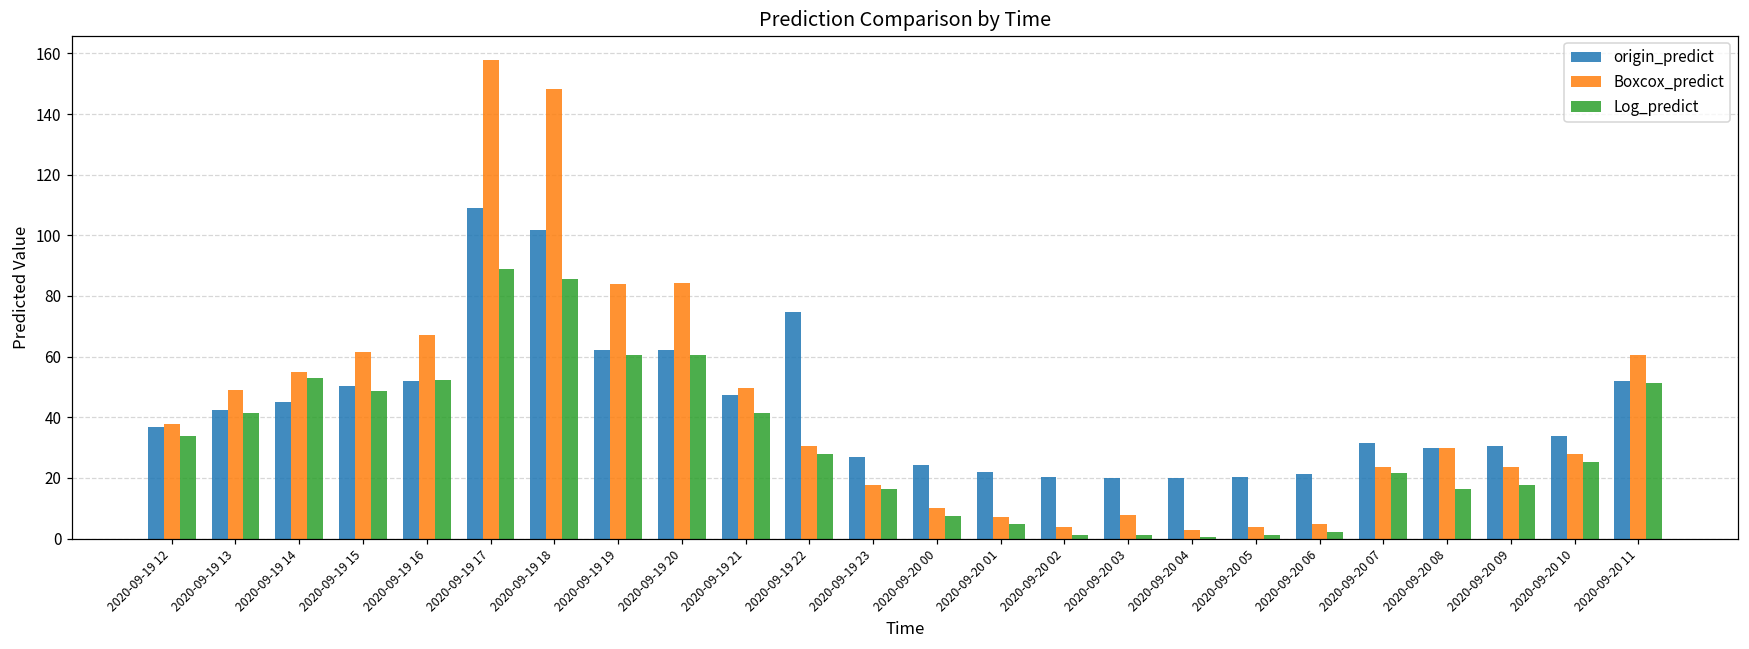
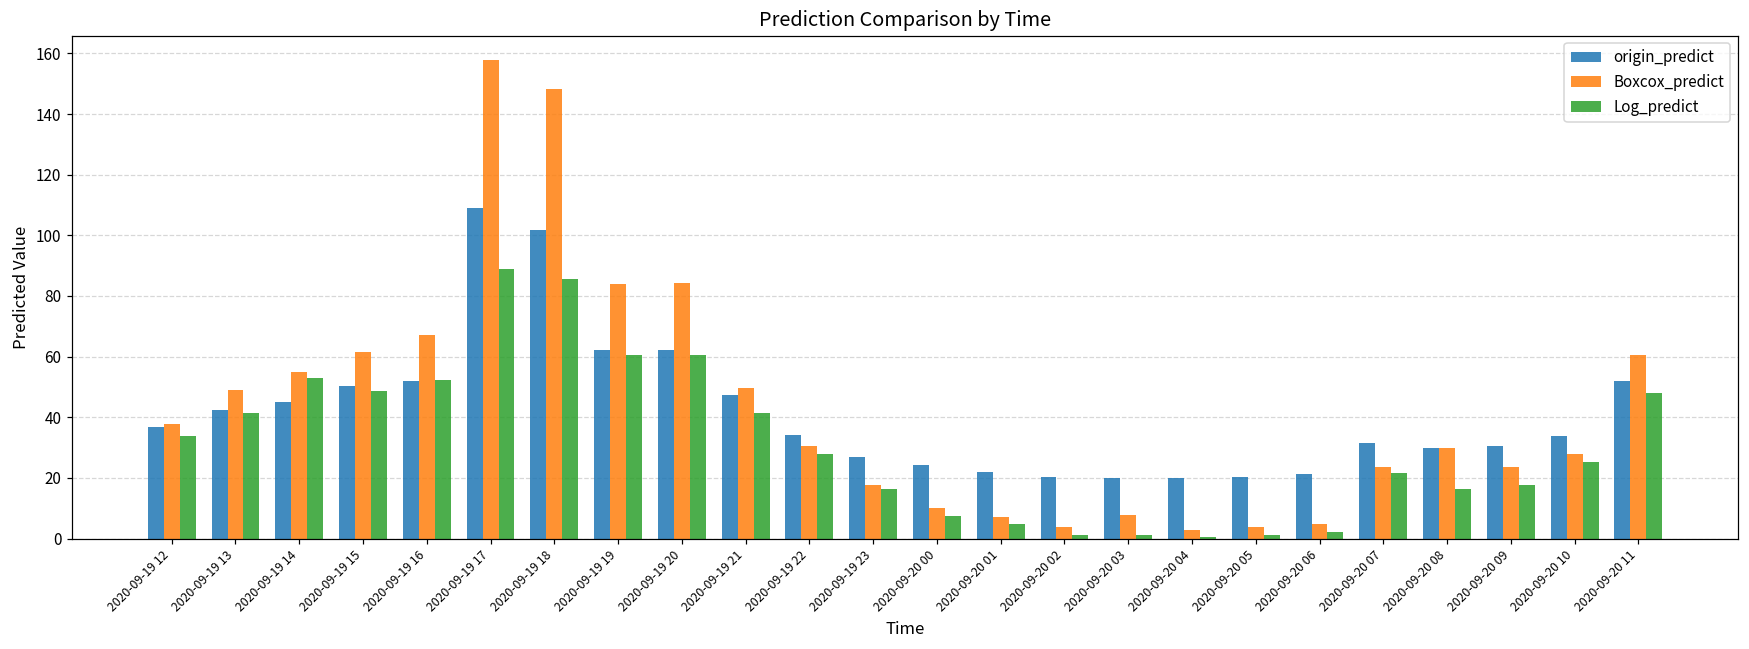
origin_predict, 2020-09-19 22: 75 -> 34
Log_predict, 2020-09-20 11: 51 -> 48
